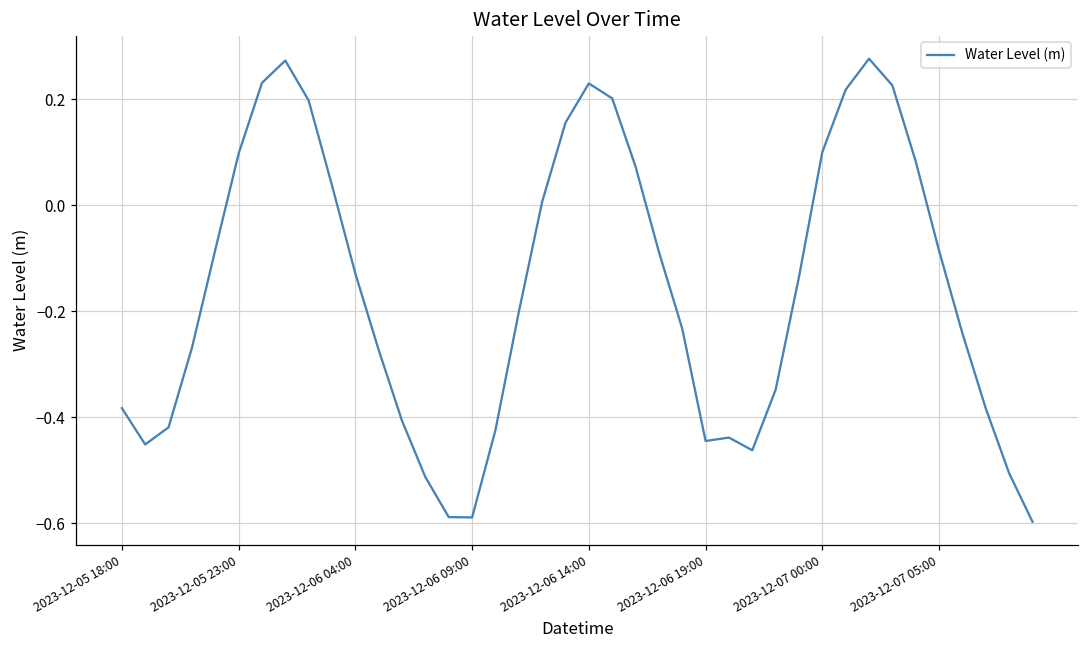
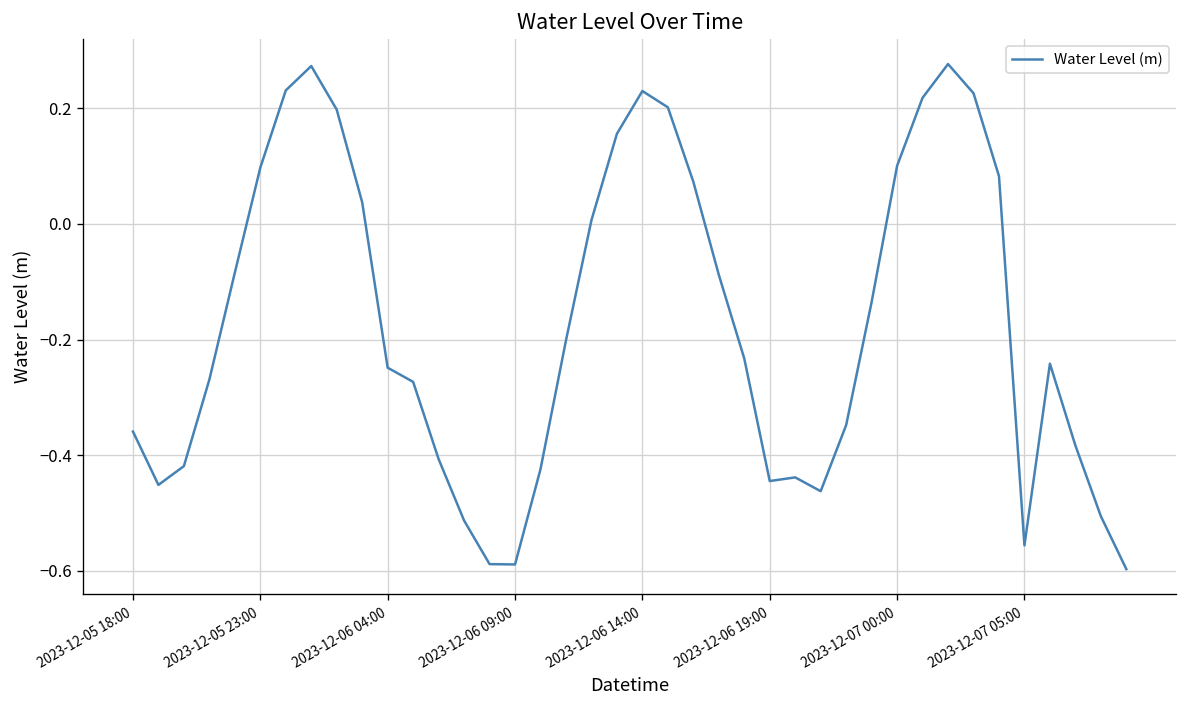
2023-12-05 18:00: -0.38 -> -0.36
2023-12-06 04:00: -0.13 -> -0.25
2023-12-07 05:00: -0.09 -> -0.56
